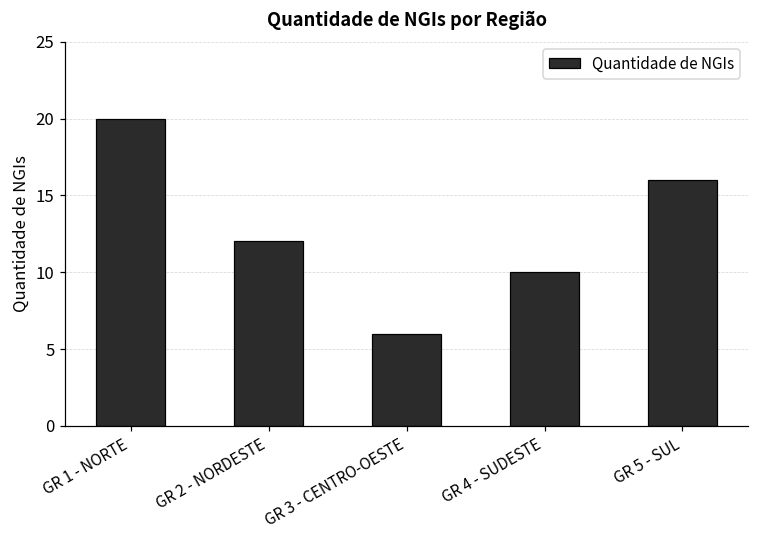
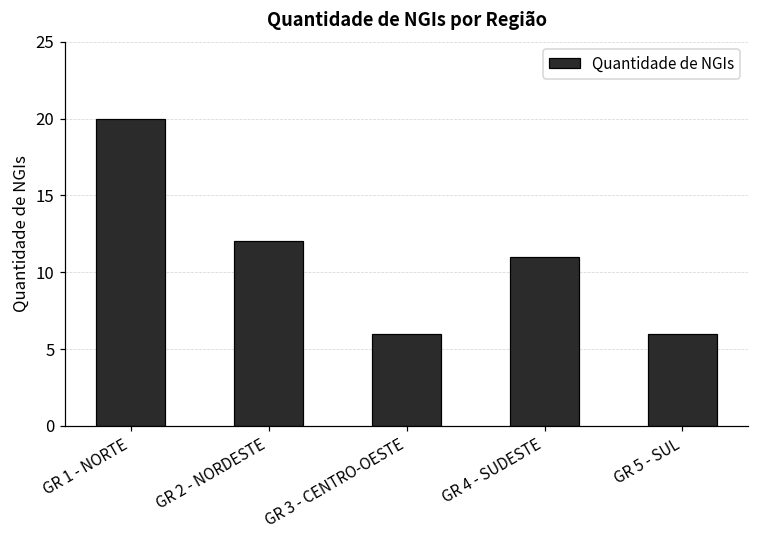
GR 4 - SUDESTE: 10 -> 11
GR 5 - SUL: 16 -> 6
